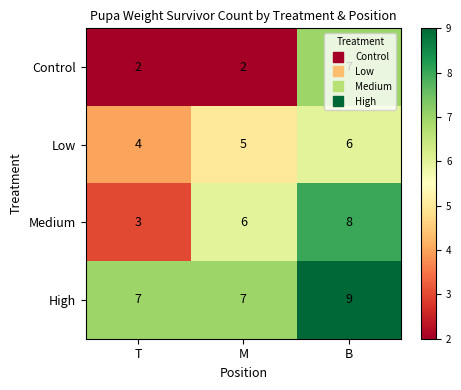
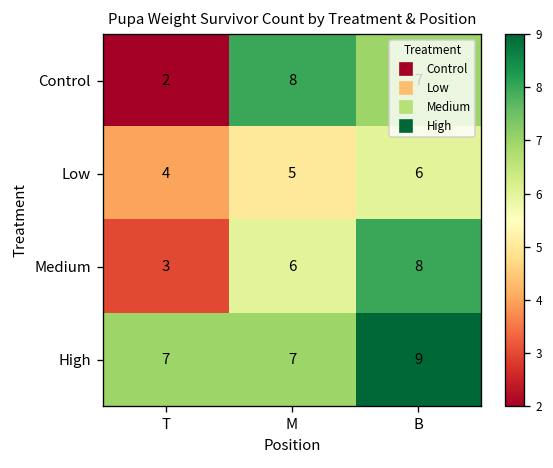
Control, M: 2 -> 8
